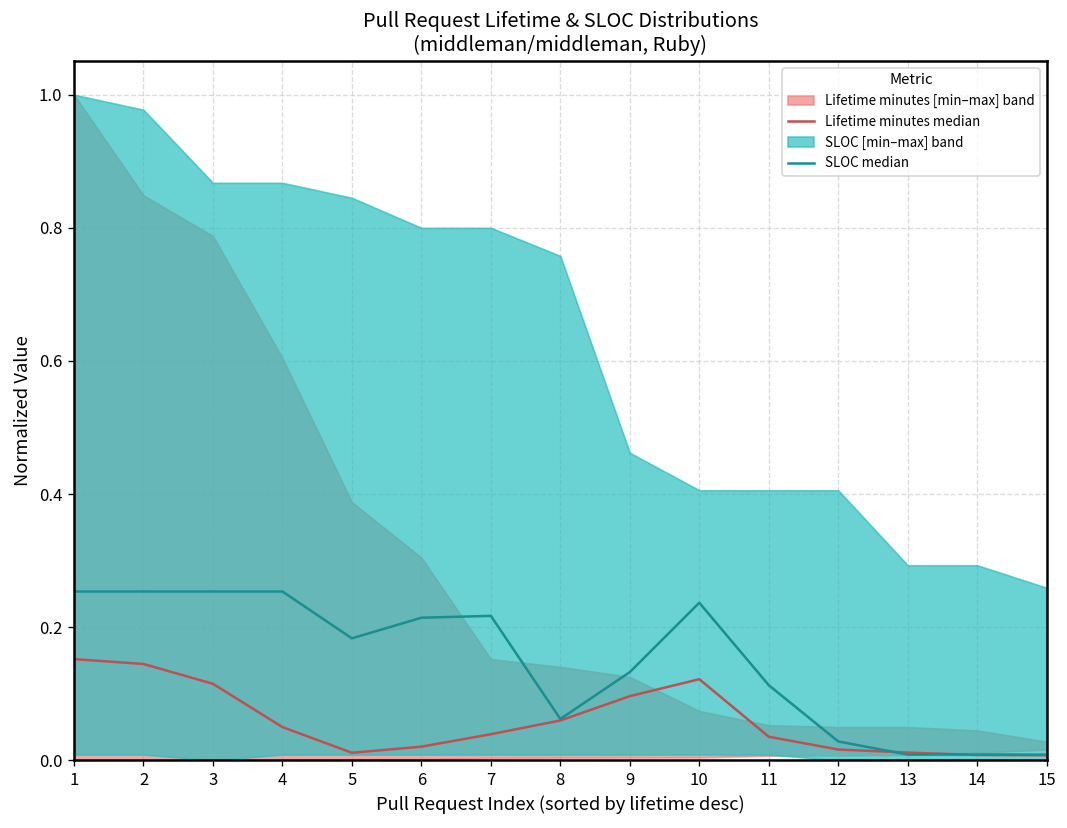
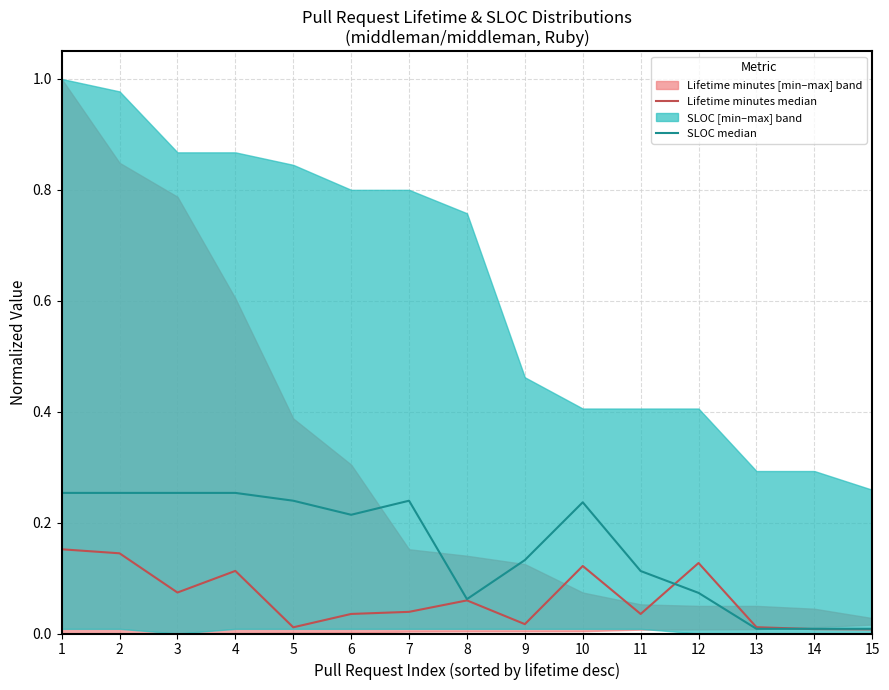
Lifetime minutes median, 3: 0.11 -> 0.07
Lifetime minutes median, 4: 0.05 -> 0.11
SLOC median, 5: 0.18 -> 0.24
Lifetime minutes median, 6: 0.02 -> 0.04
SLOC median, 7: 0.22 -> 0.24
Lifetime minutes median, 9: 0.10 -> 0.02
Lifetime minutes median, 12: 0.02 -> 0.13
SLOC median, 12: 0.03 -> 0.07
